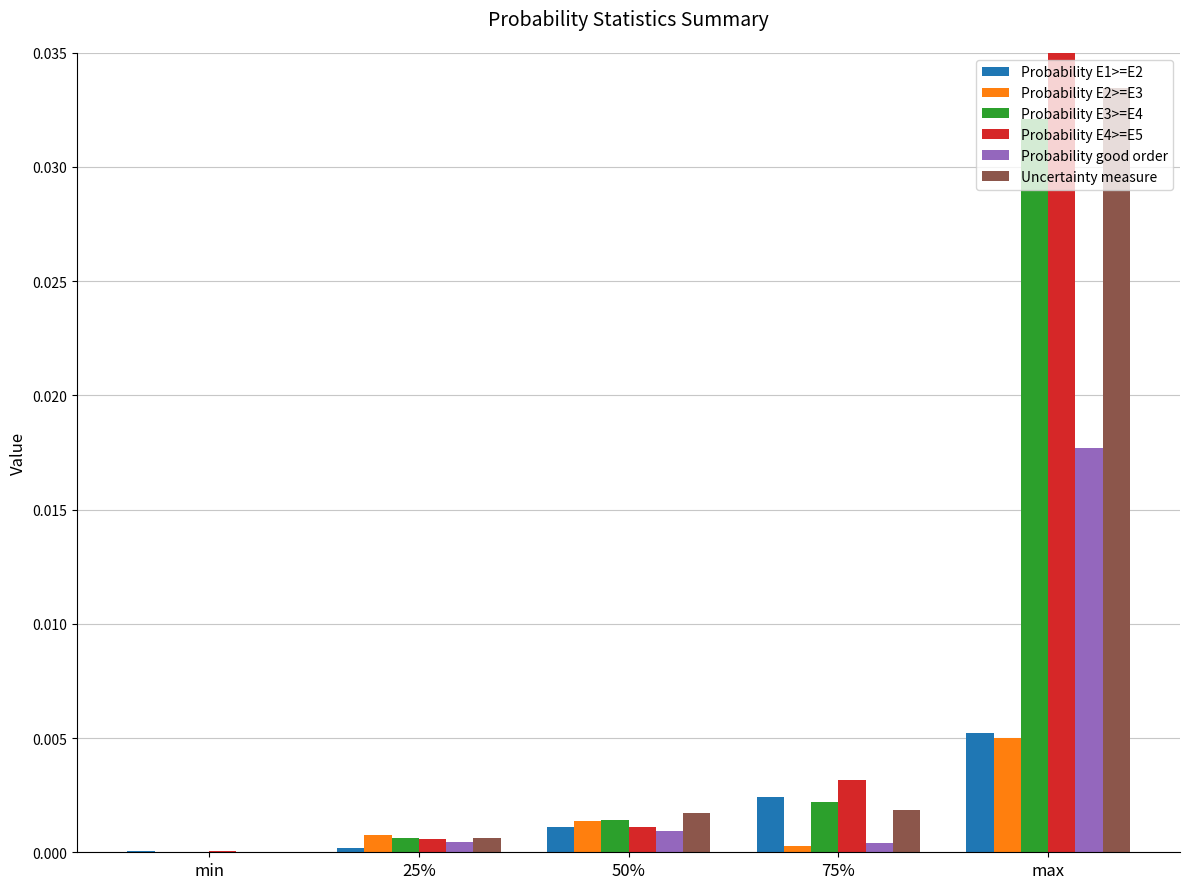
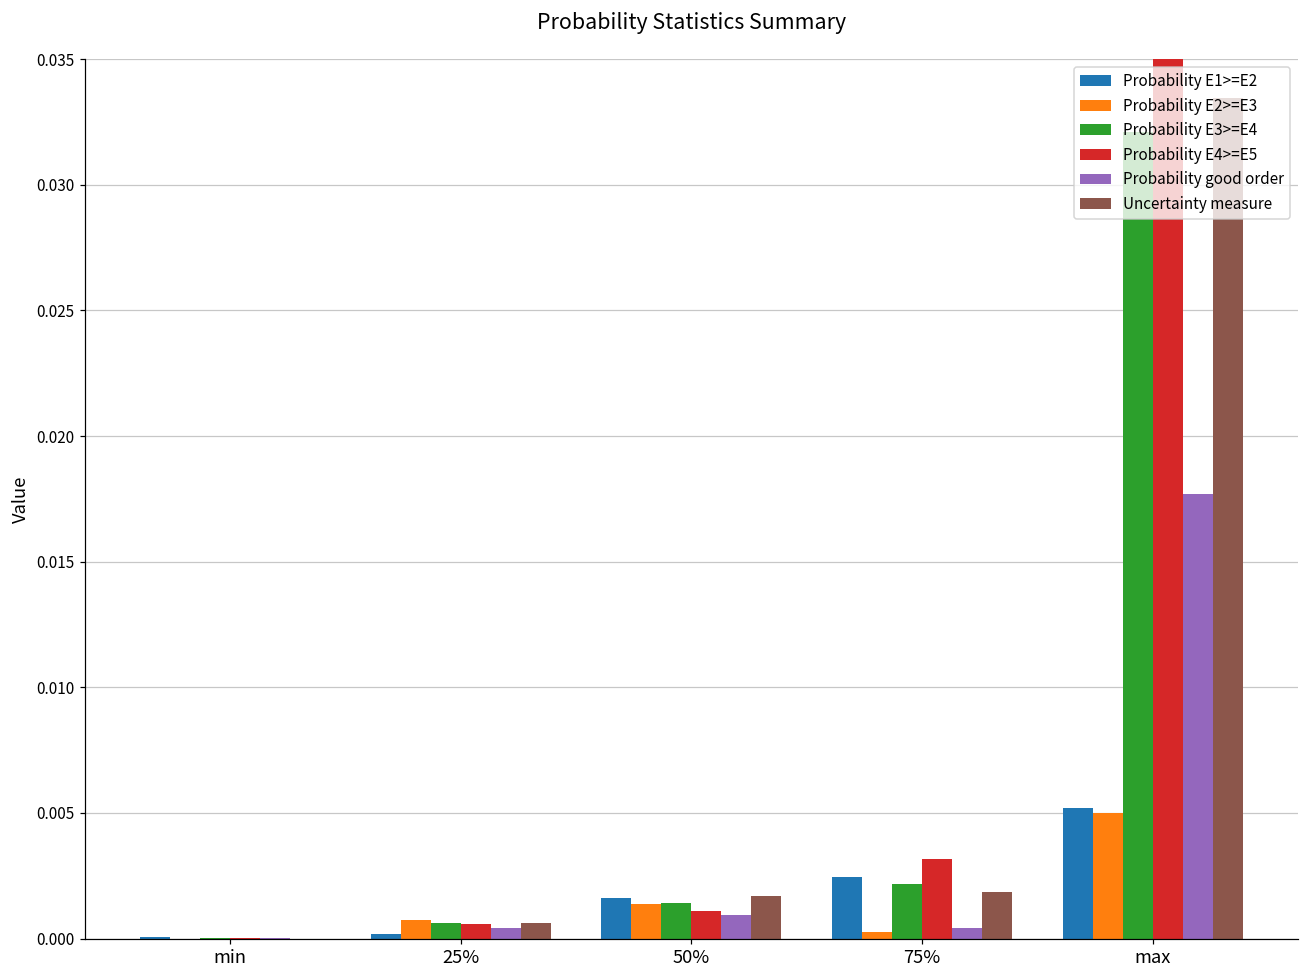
Probability E1>=E2, 50%: 0.0011 -> 0.0016
